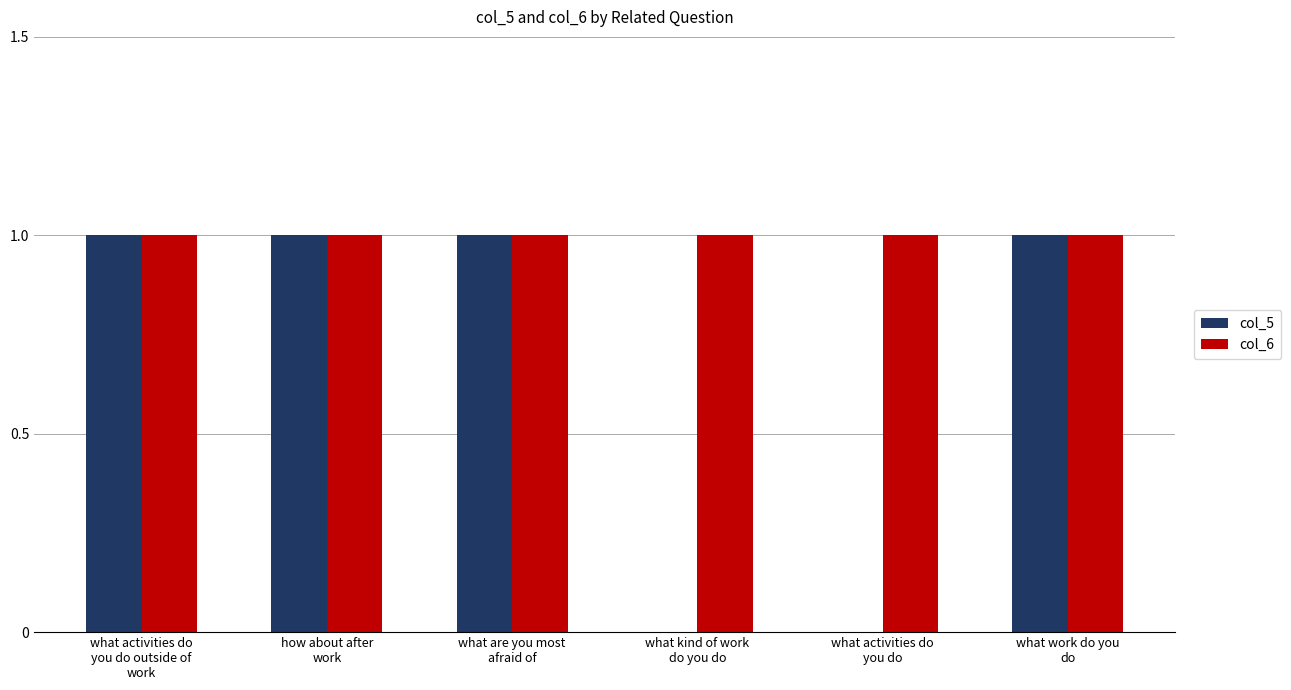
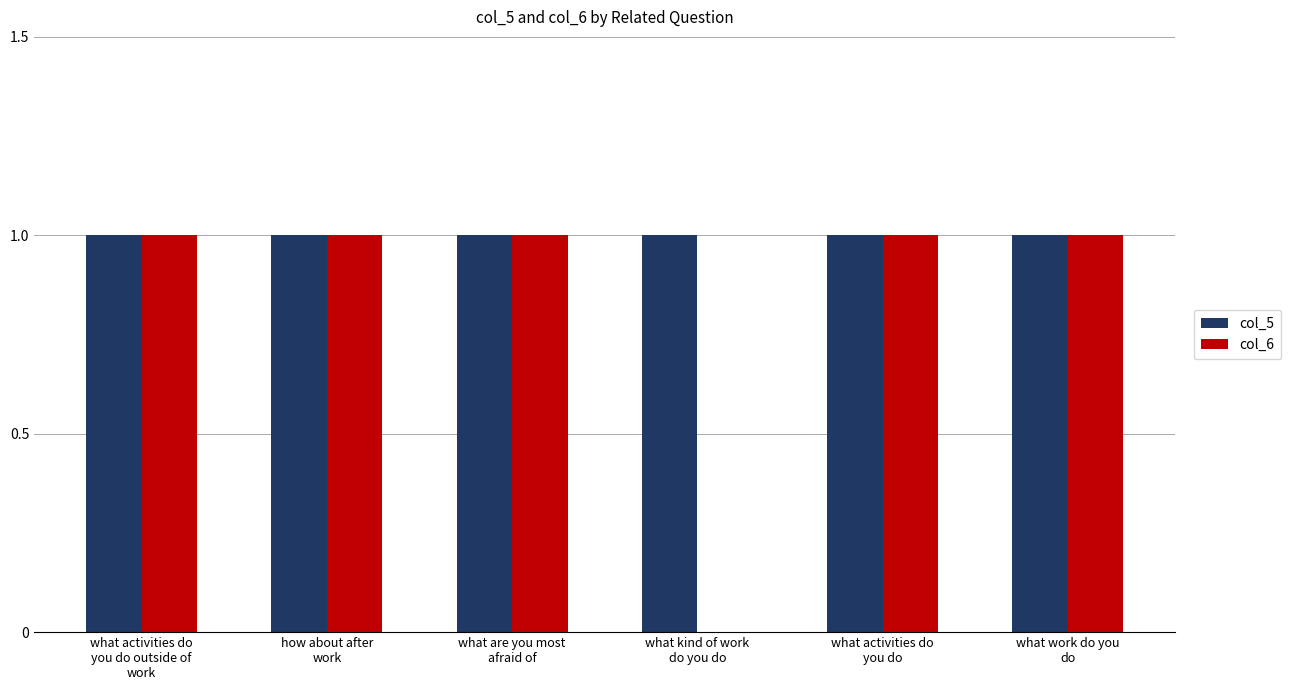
col_5, what kind of work do you do: 0 -> 1
col_6, what kind of work do you do: 1 -> 0
col_5, what activities do you do: 0 -> 1
